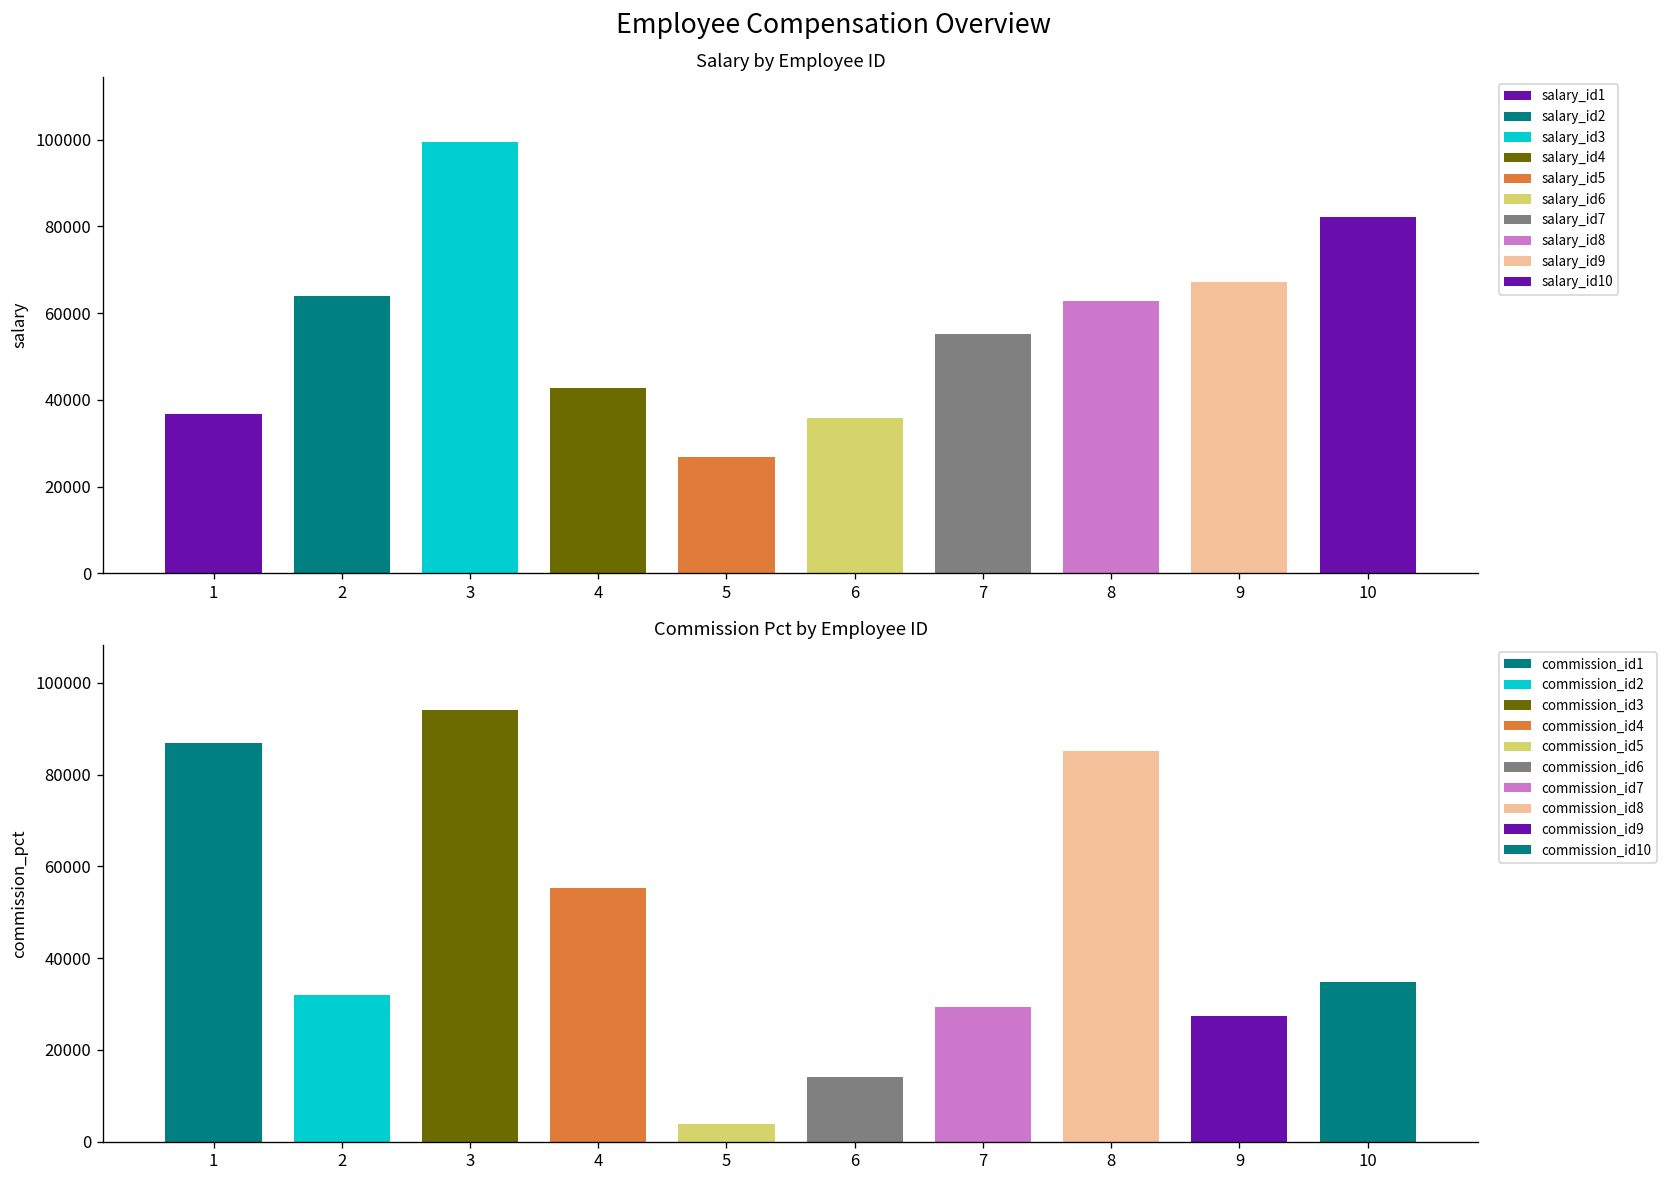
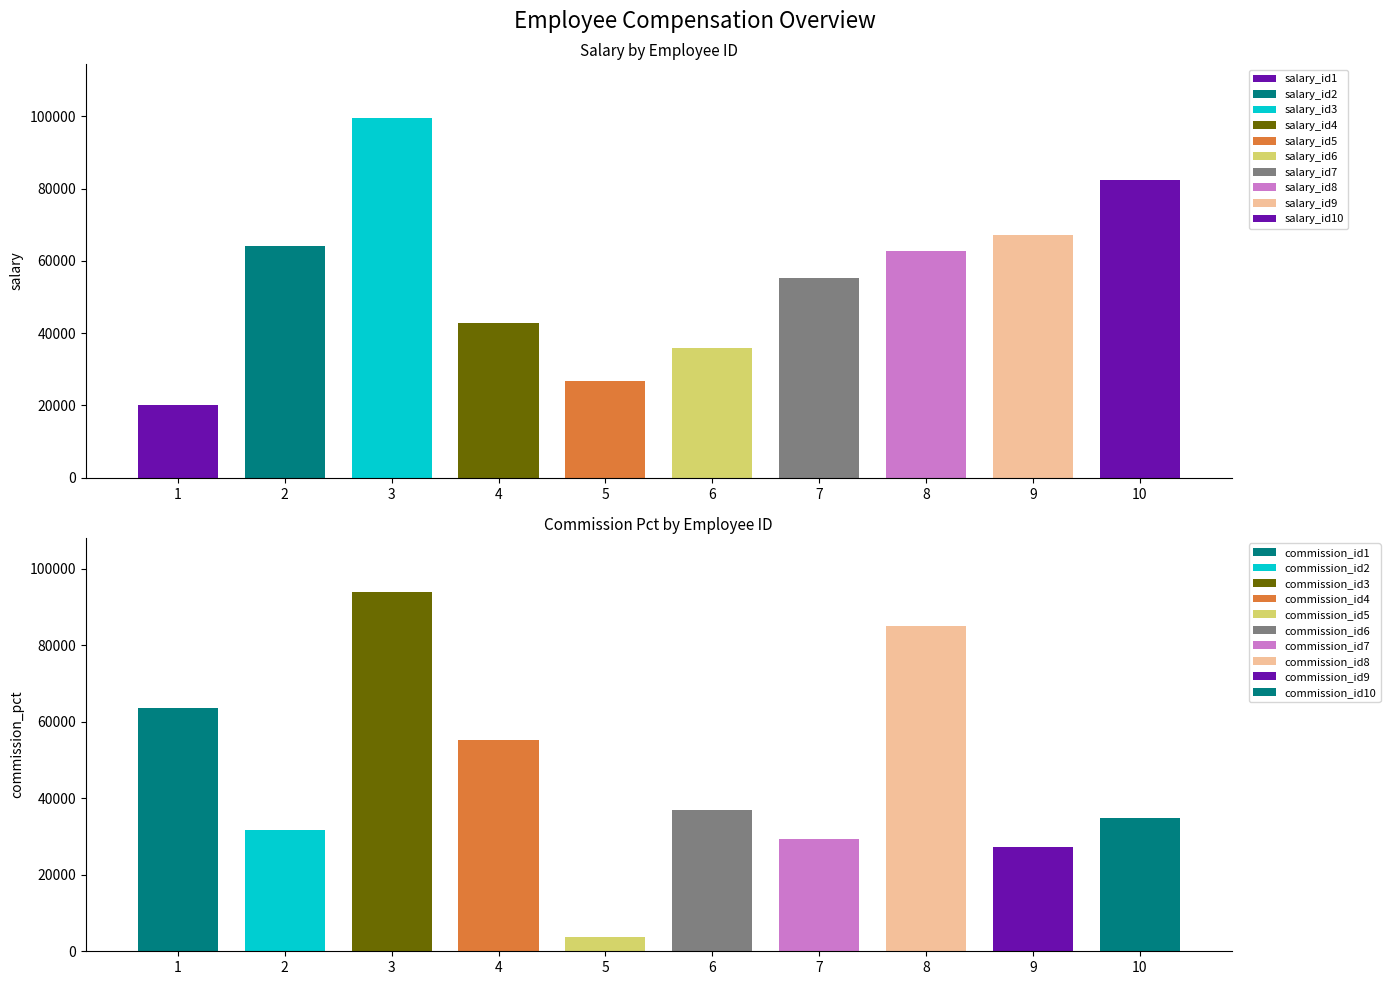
Salary by Employee ID, 1: 37000 -> 20000
Commission Pct by Employee ID, 1: 87000 -> 64000
Commission Pct by Employee ID, 6: 14000 -> 37000
